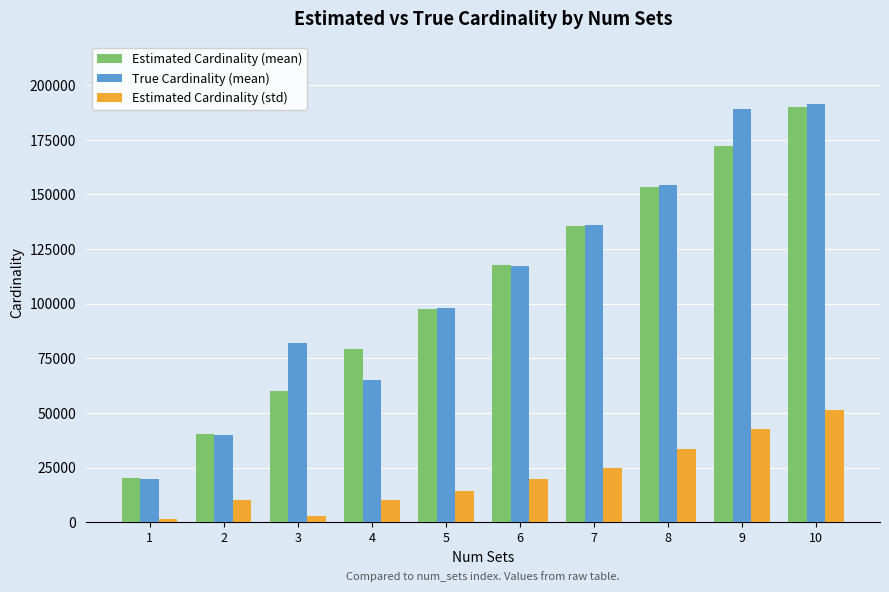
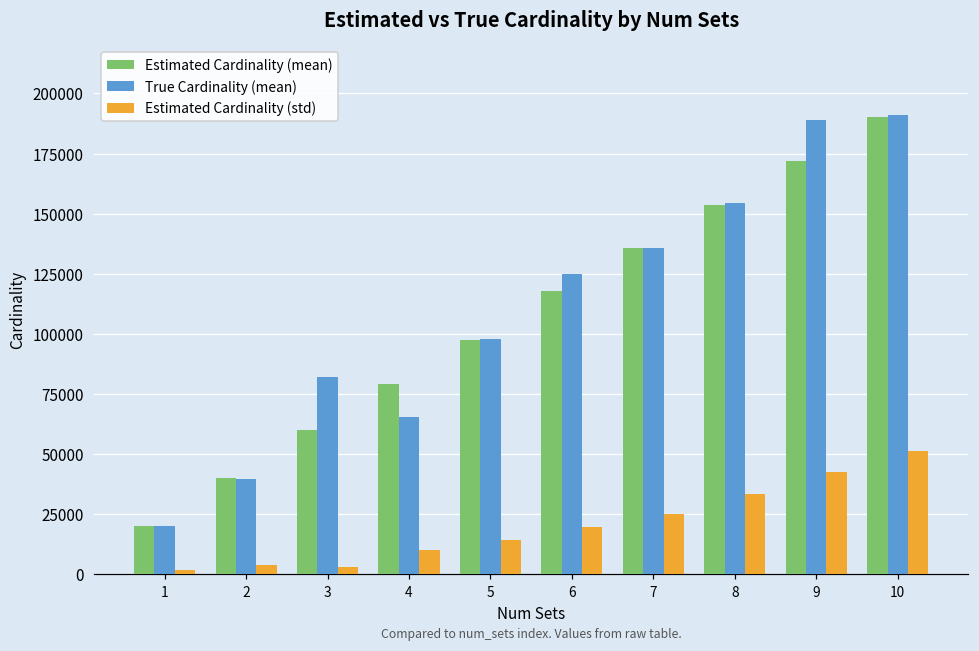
Estimated Cardinality (std), 2: 10000 -> 4000
True Cardinality (mean), 6: 117000 -> 125000
